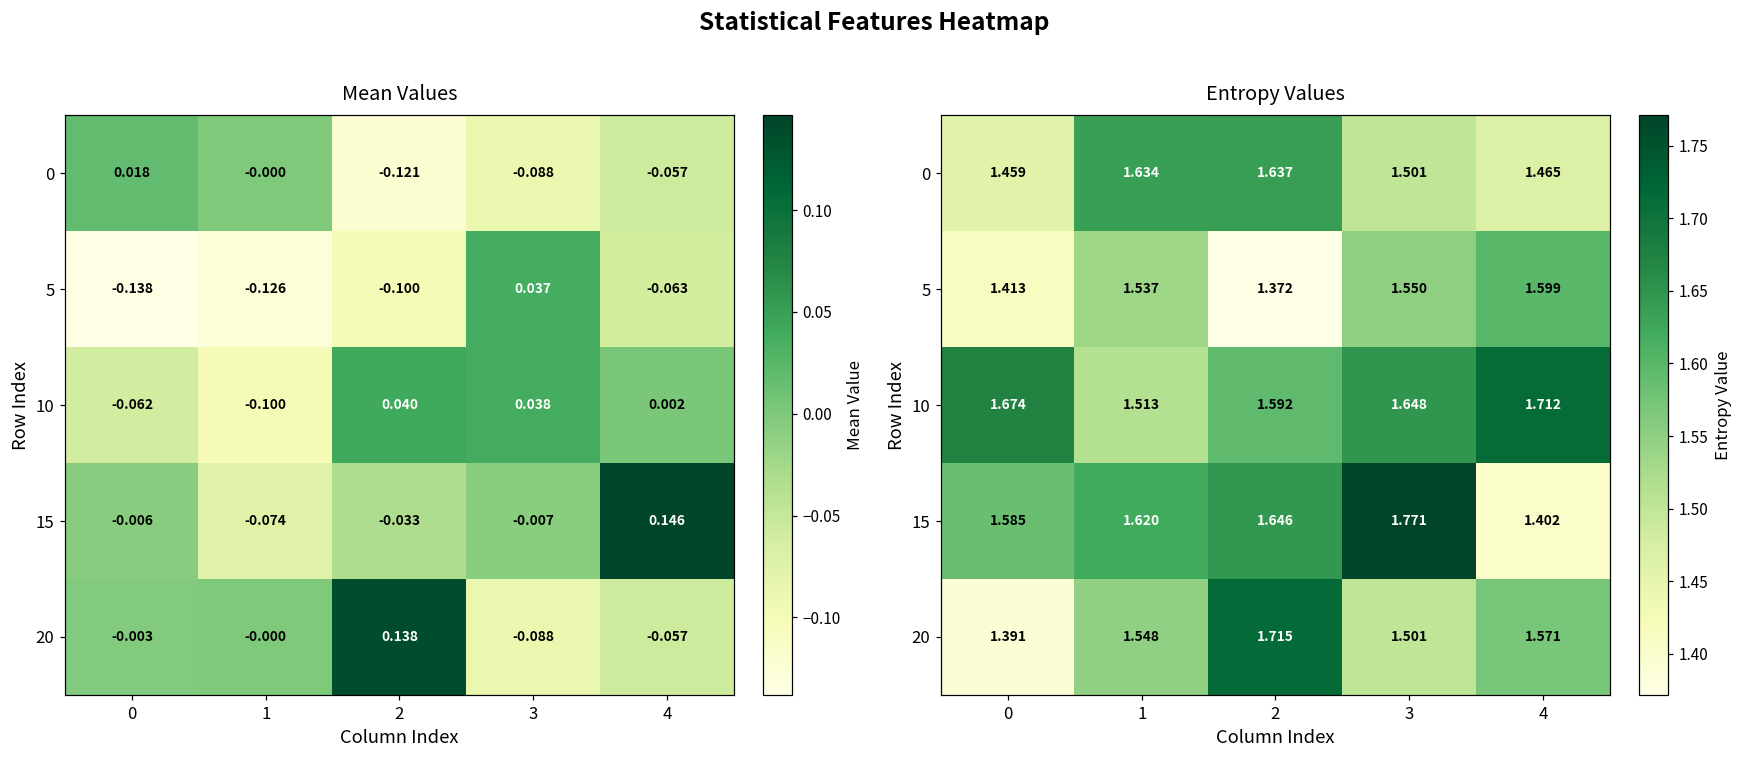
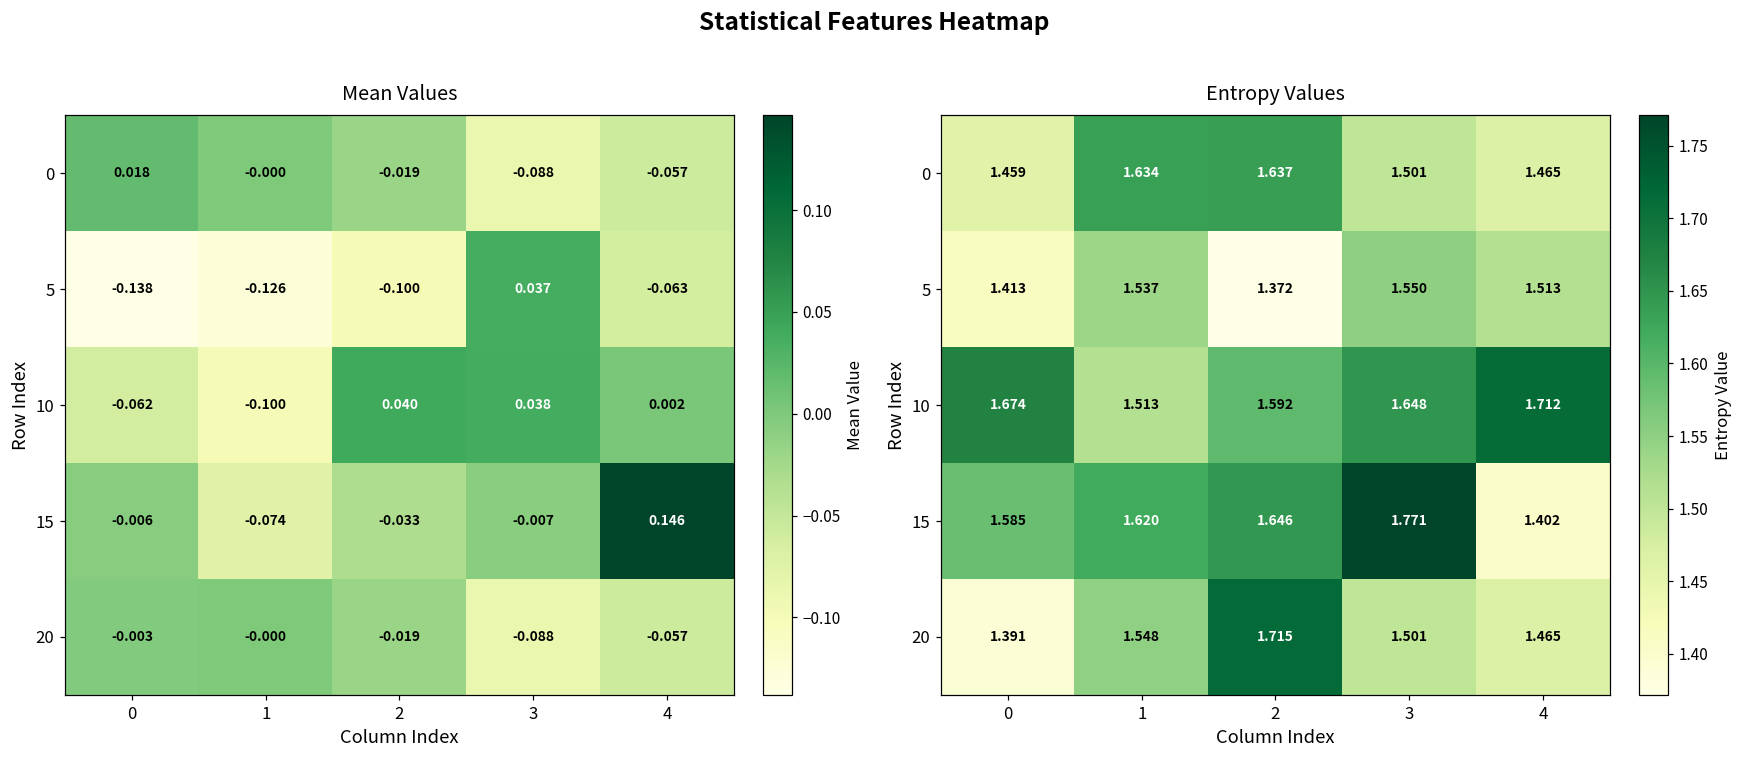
Mean Values, 0, 2: -0.121 -> -0.019
Mean Values, 20, 2: 0.138 -> -0.019
Entropy Values, 5, 4: 1.599 -> 1.513
Entropy Values, 20, 4: 1.571 -> 1.465
